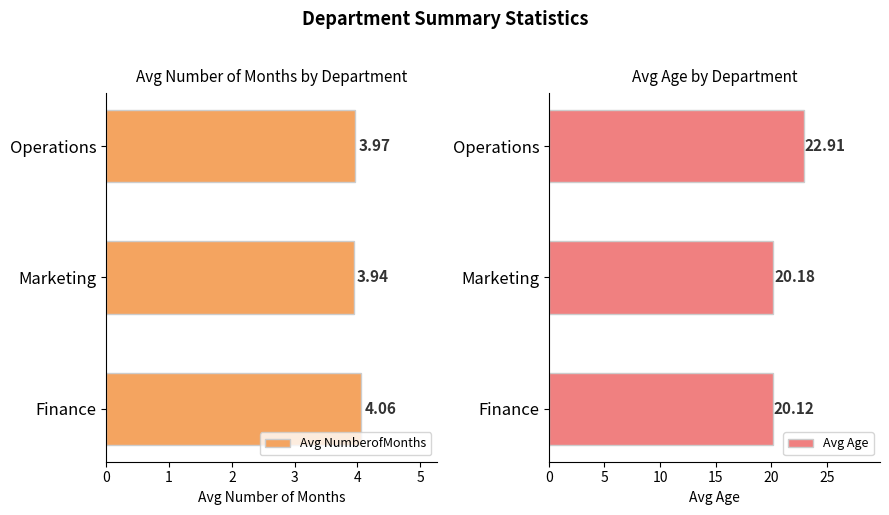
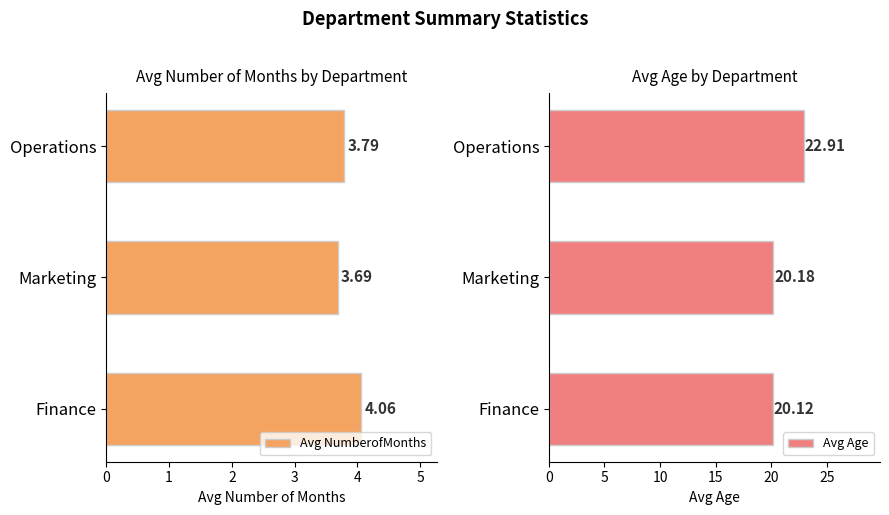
Avg Number of Months by Department, Operations: 3.97 -> 3.79
Avg Number of Months by Department, Marketing: 3.94 -> 3.69
